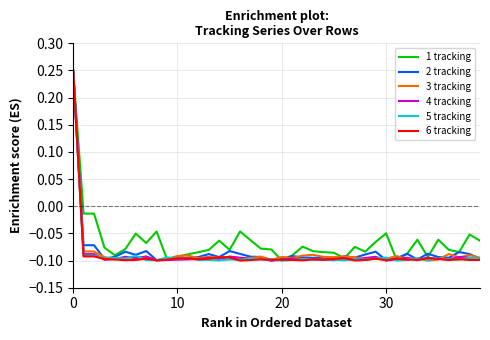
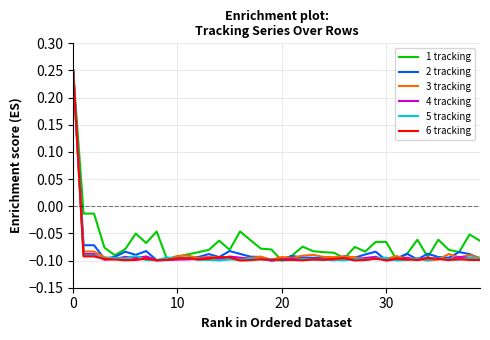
1 tracking, 30: -0.05 -> -0.07
